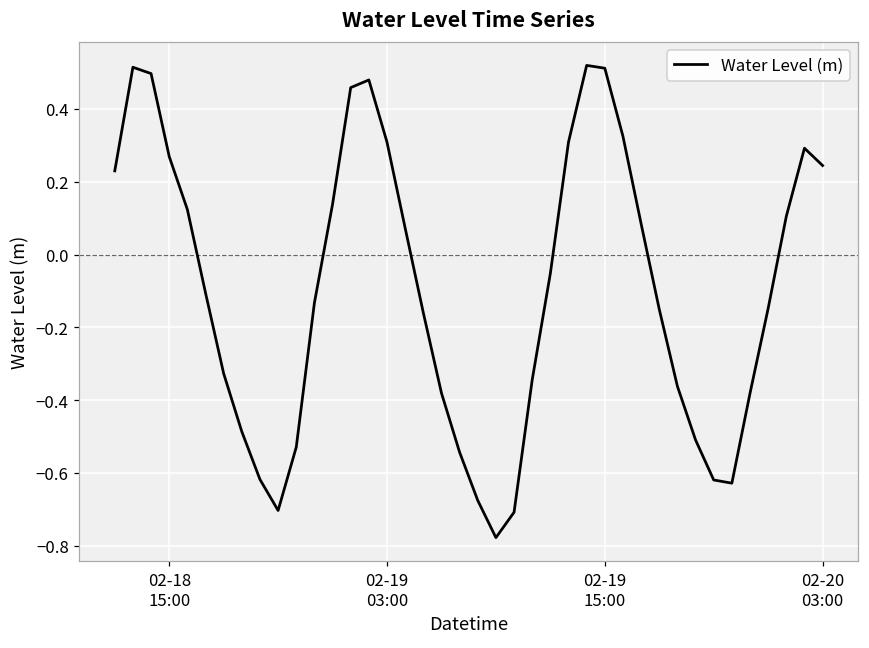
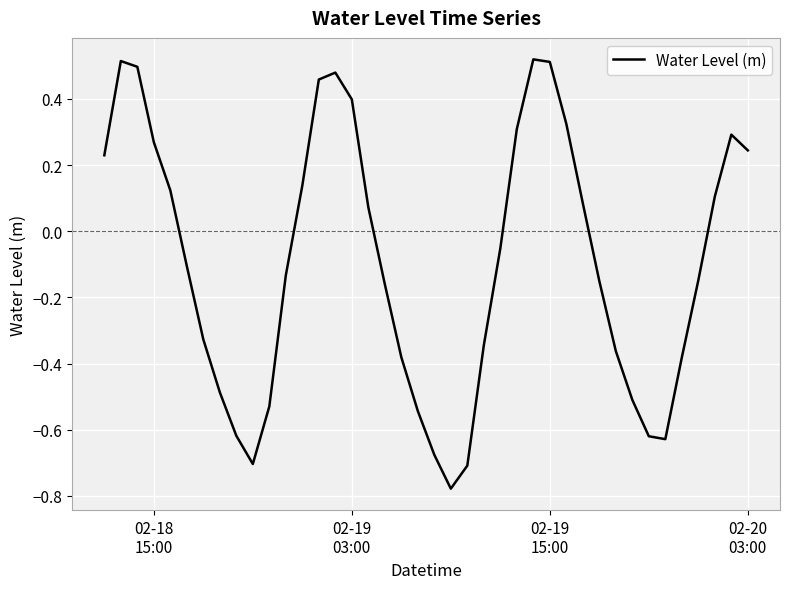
02-19 03:00: 0.31 -> 0.40
